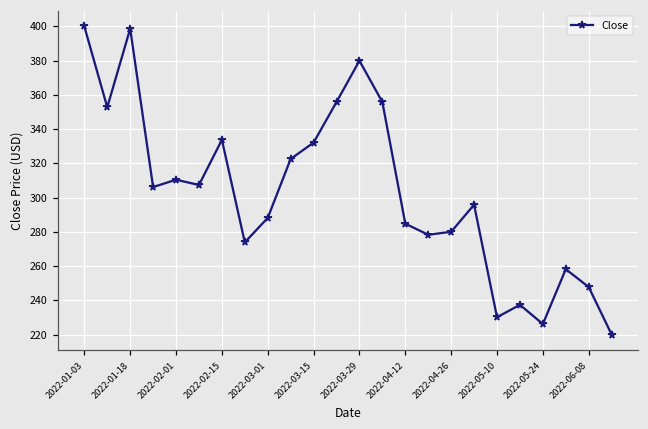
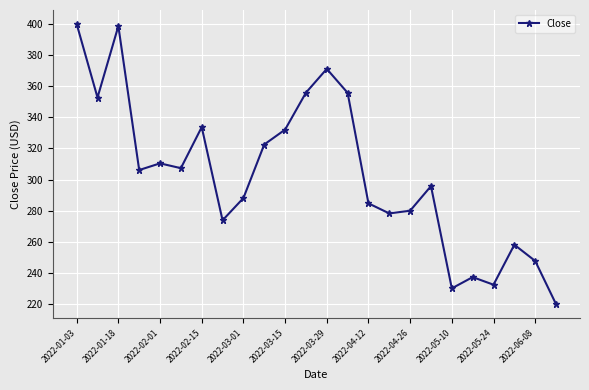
2022-03-29: 380 -> 371
2022-05-24: 226 -> 232
